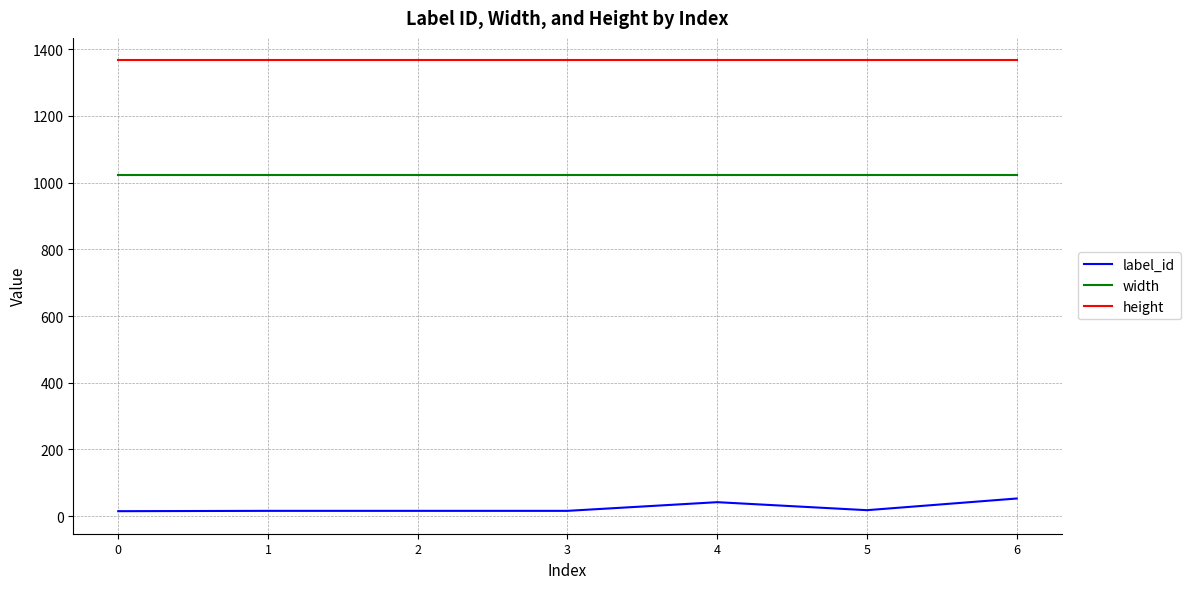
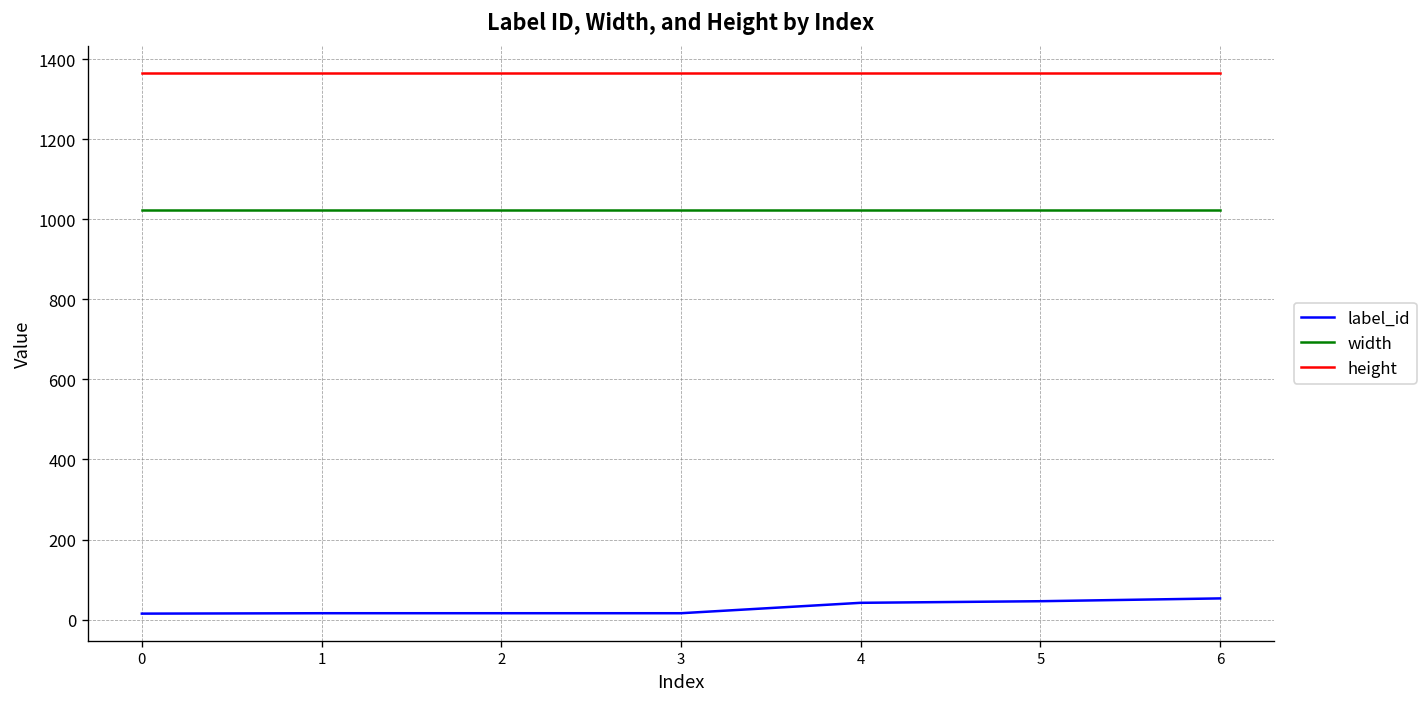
label_id, 5: 20 -> 50
